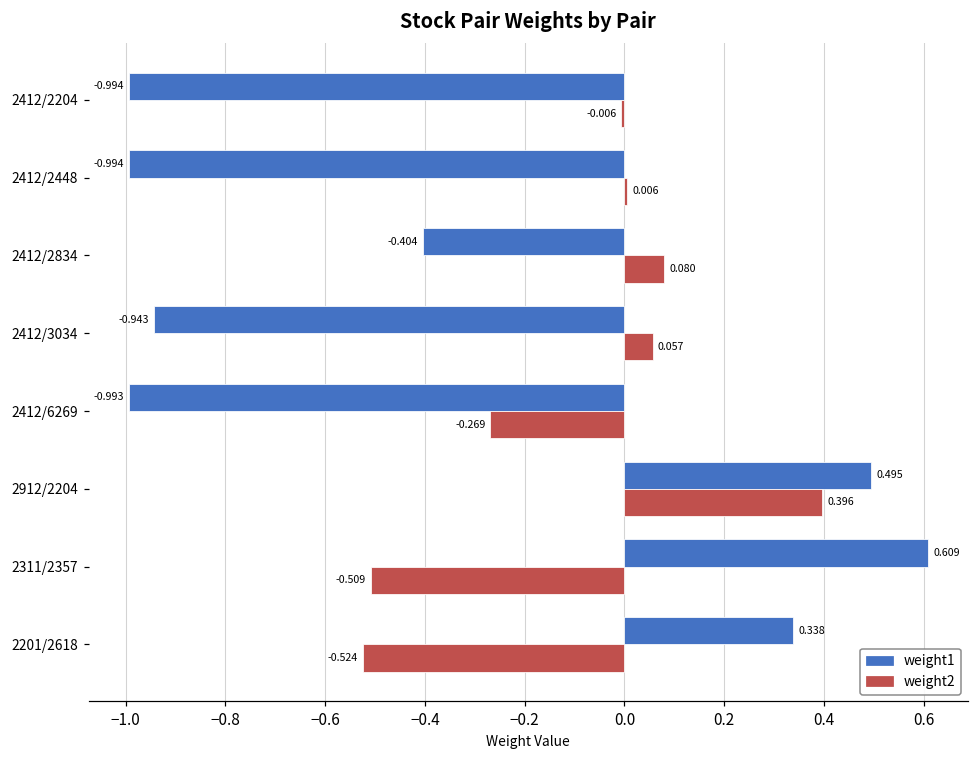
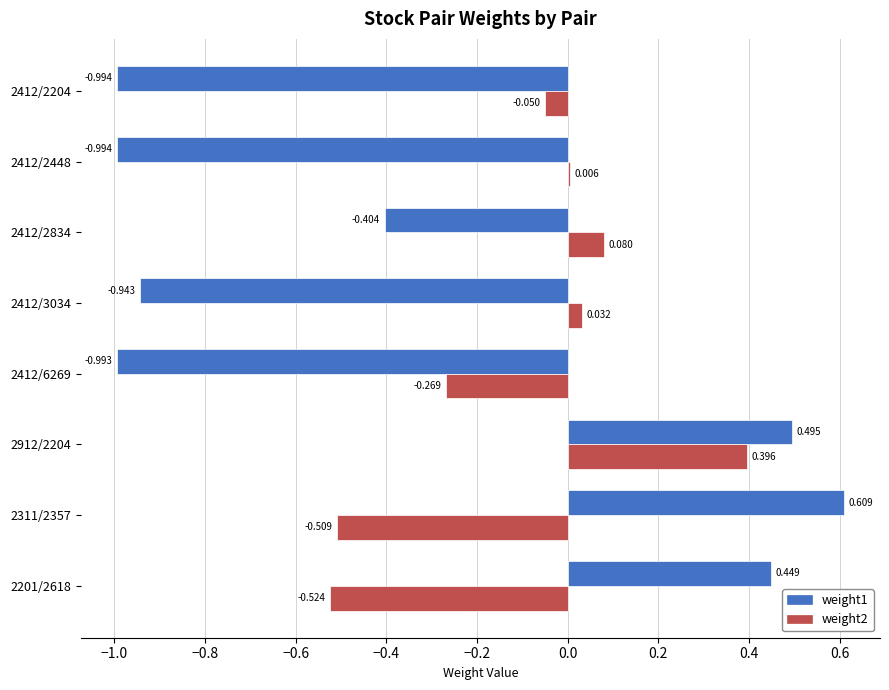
weight2, 2412/2204: -0.006 -> -0.050
weight2, 2412/3034: 0.057 -> 0.032
weight1, 2201/2618: 0.338 -> 0.449
